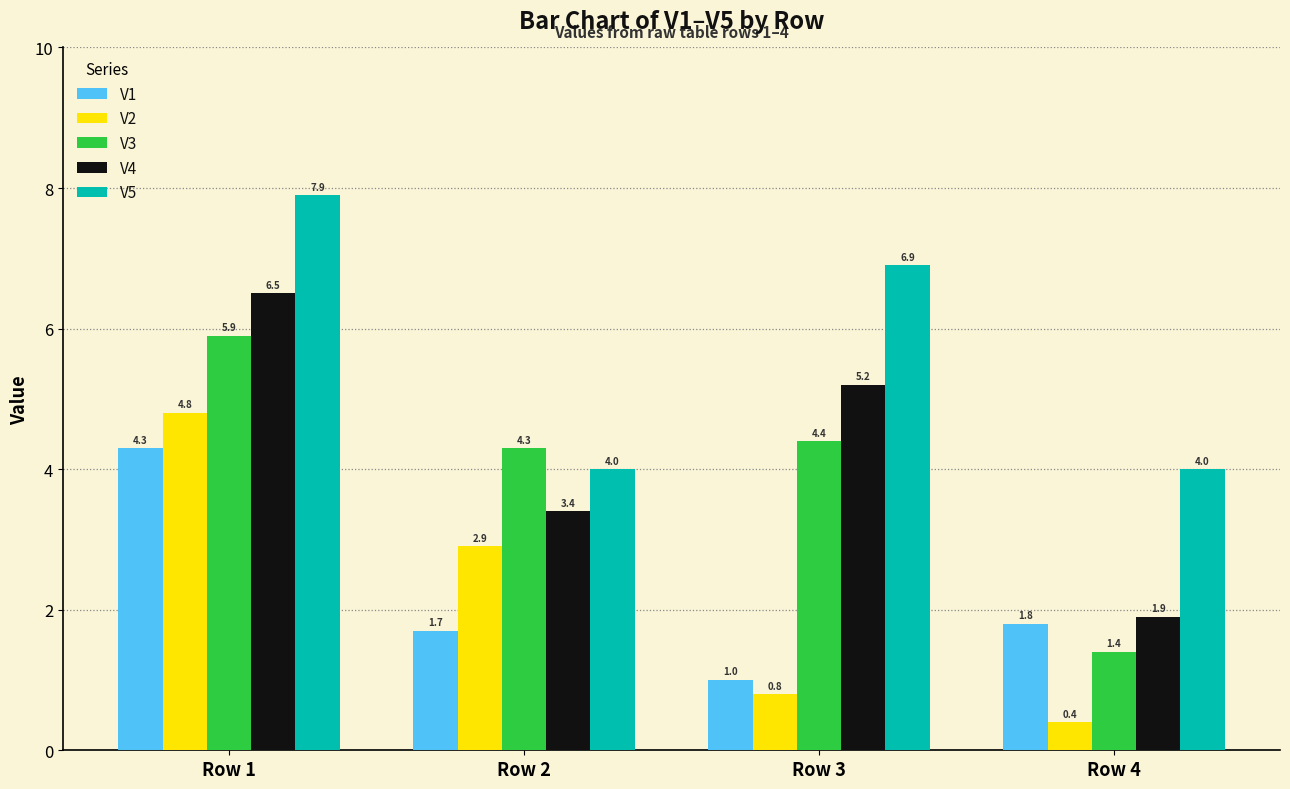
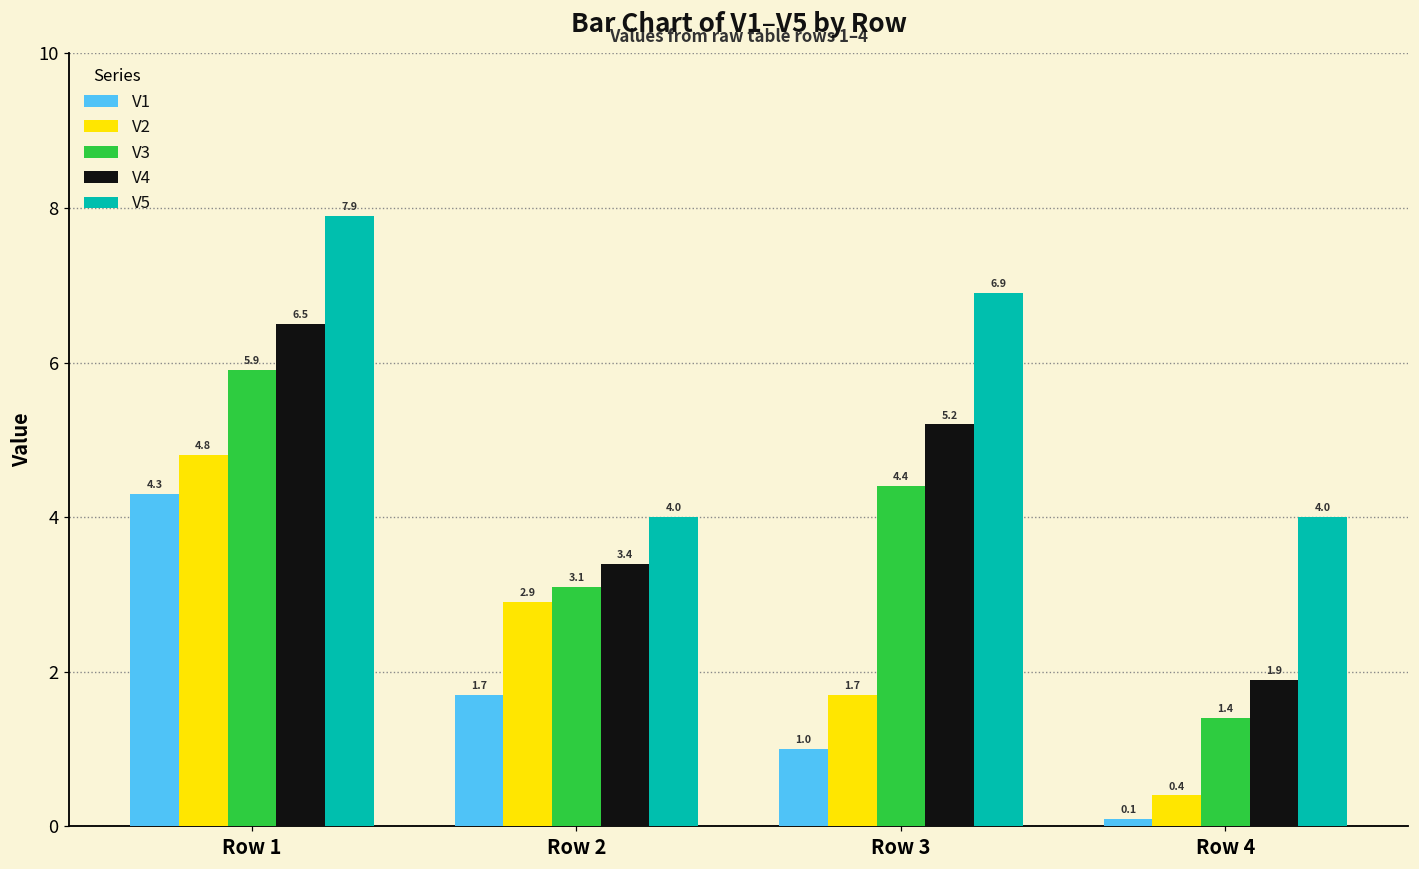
V3, Row 2: 4.3 -> 3.1
V2, Row 3: 0.8 -> 1.7
V1, Row 4: 1.8 -> 0.1
